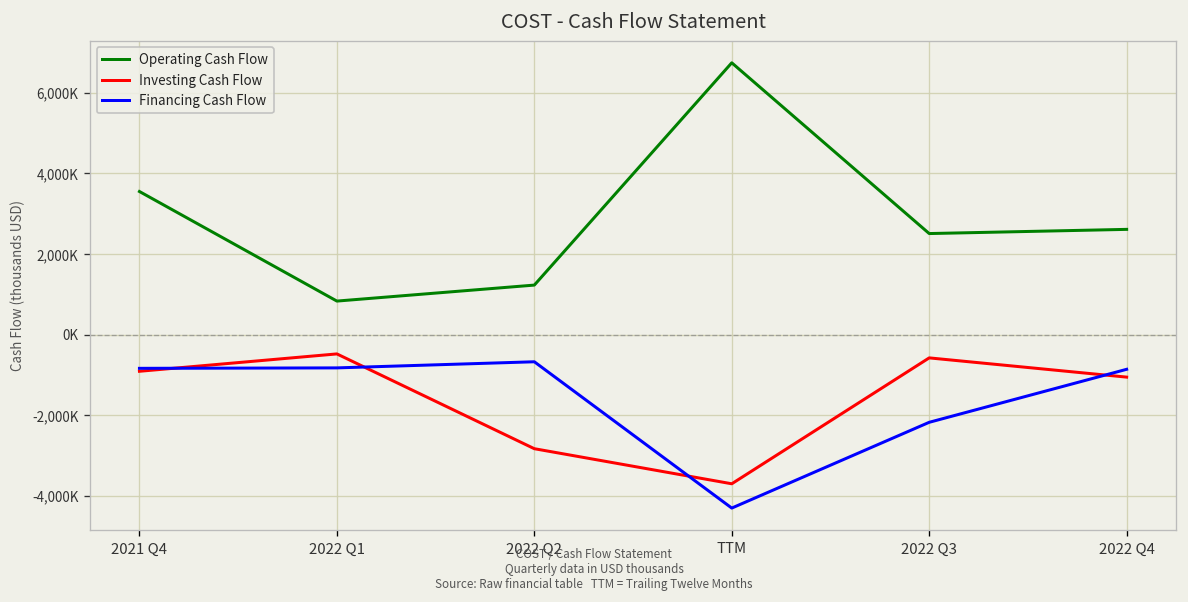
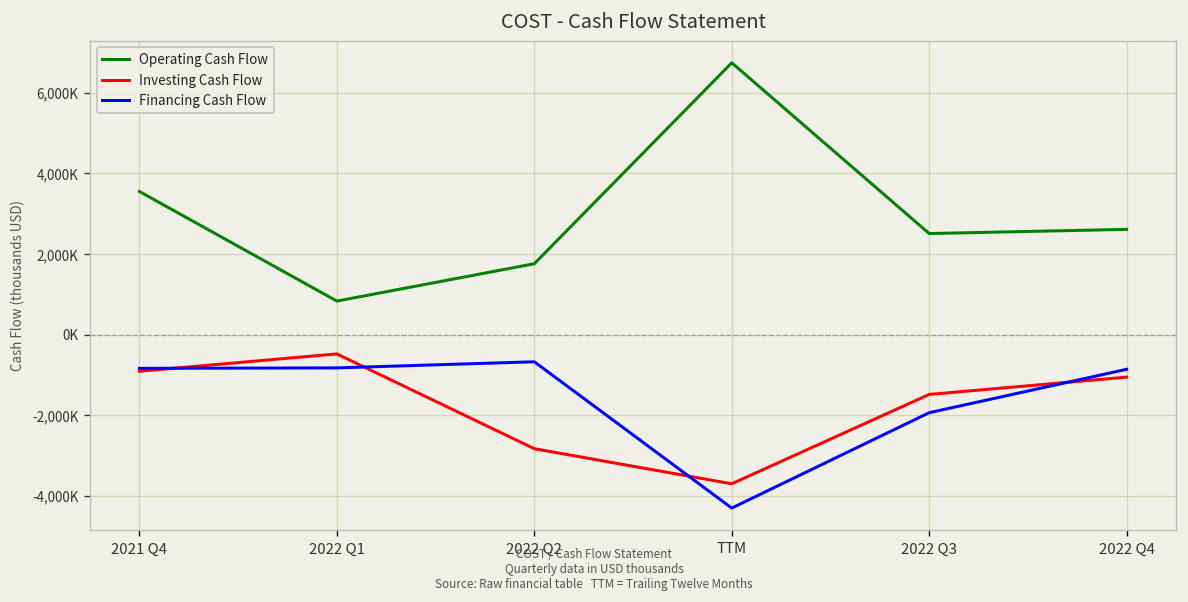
Operating Cash Flow, 2022 Q2: 1,200,000 -> 1,800,000
Investing Cash Flow, 2022 Q3: -600,000 -> -1,500,000
Financing Cash Flow, 2022 Q3: -2,200,000 -> -1,900,000
